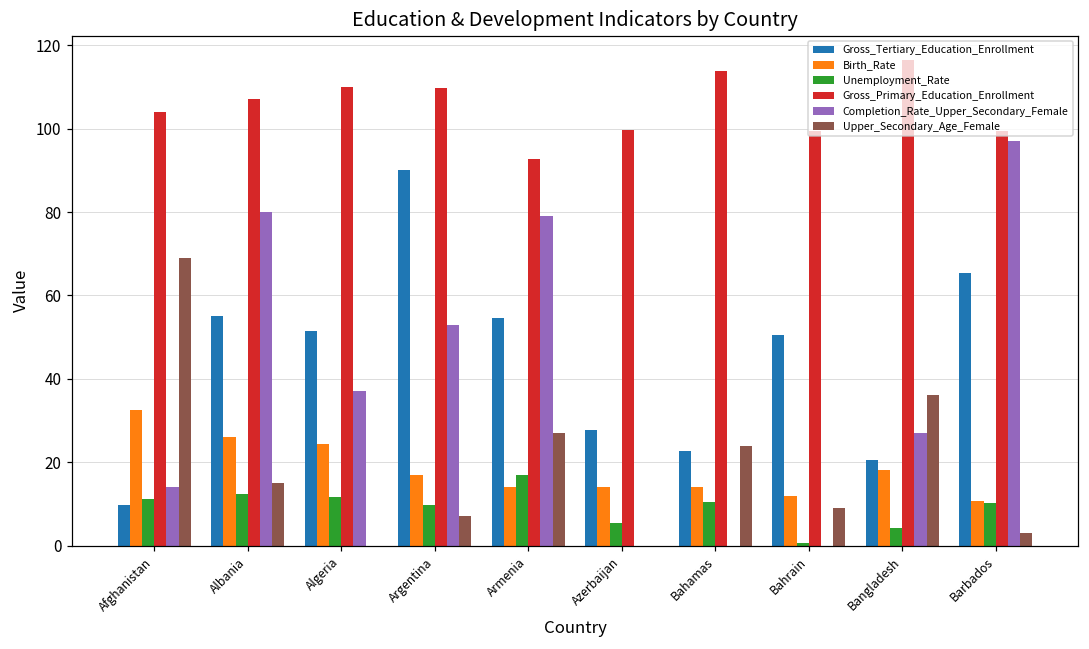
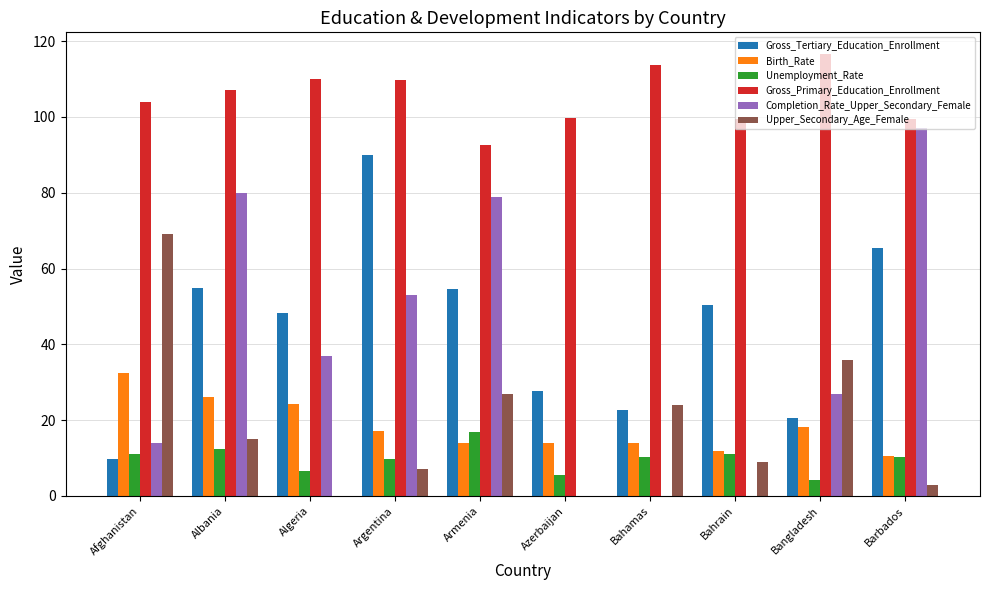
Gross_Tertiary_Education_Enrollment, Algeria: 51 -> 48
Unemployment_Rate, Algeria: 12 -> 7
Unemployment_Rate, Bahrain: 1 -> 11
